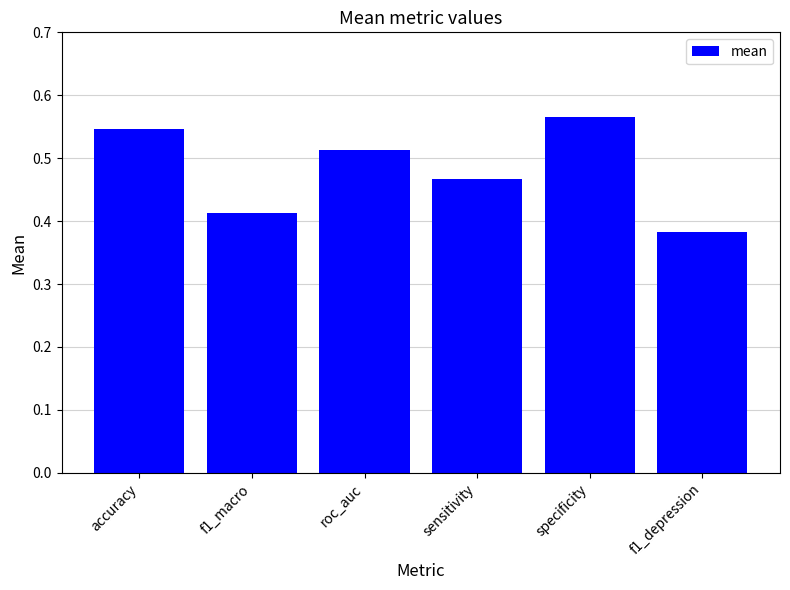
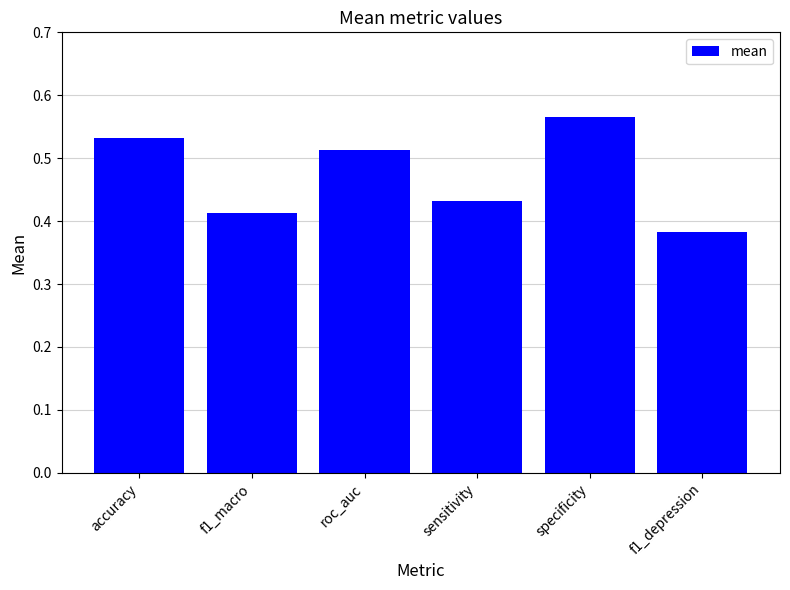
accuracy: 0.55 -> 0.53
sensitivity: 0.47 -> 0.43
